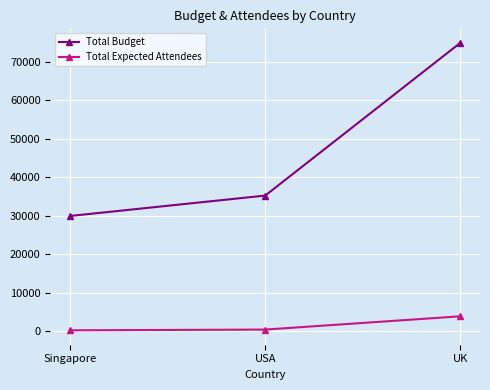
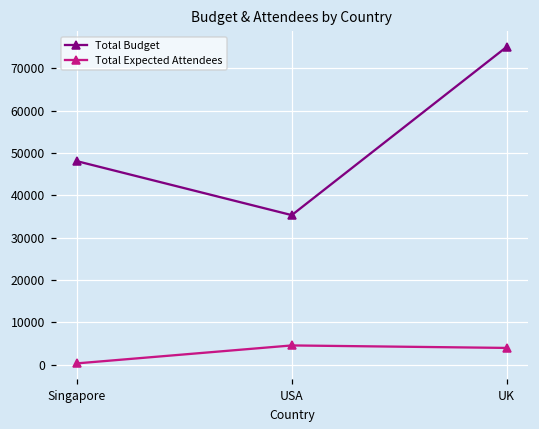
Total Budget, Singapore: 30000 -> 48000
Total Expected Attendees, USA: 1000 -> 5000
